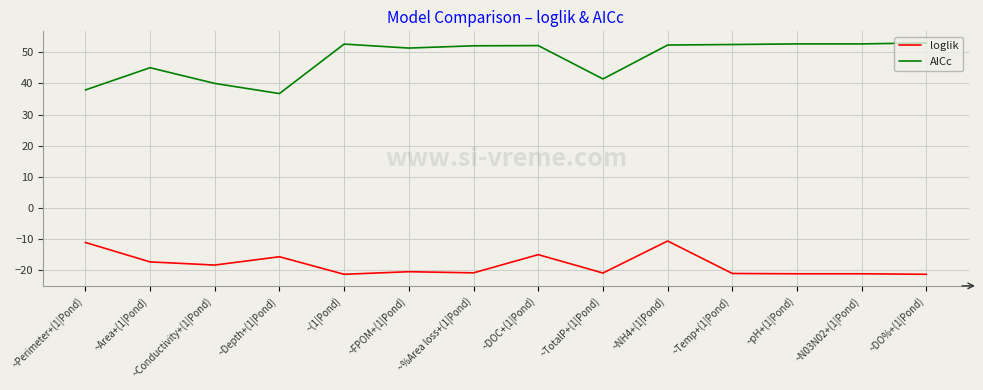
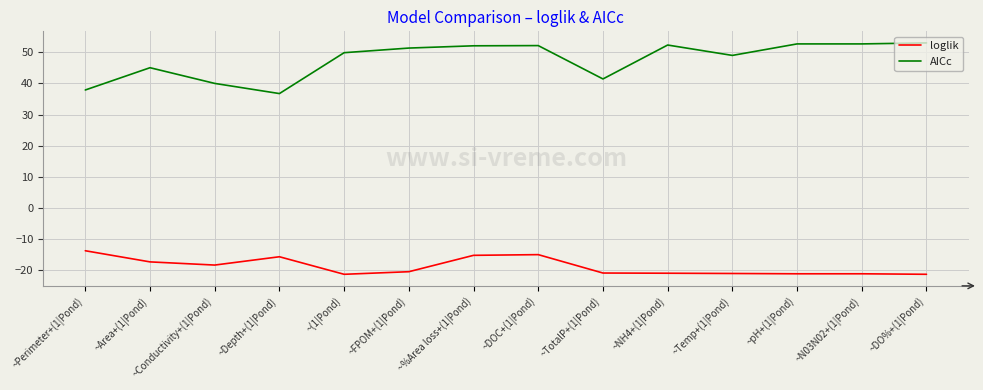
loglik, ~Perimeter+(1|Pond): -11 -> -14
AICc, ~(1|Pond): 53 -> 50
loglik, ~%Area loss+(1|Pond): -21 -> -15
loglik, ~NH4+(1|Pond): -11 -> -21
AICc, ~Temp+(1|Pond): 53 -> 49
